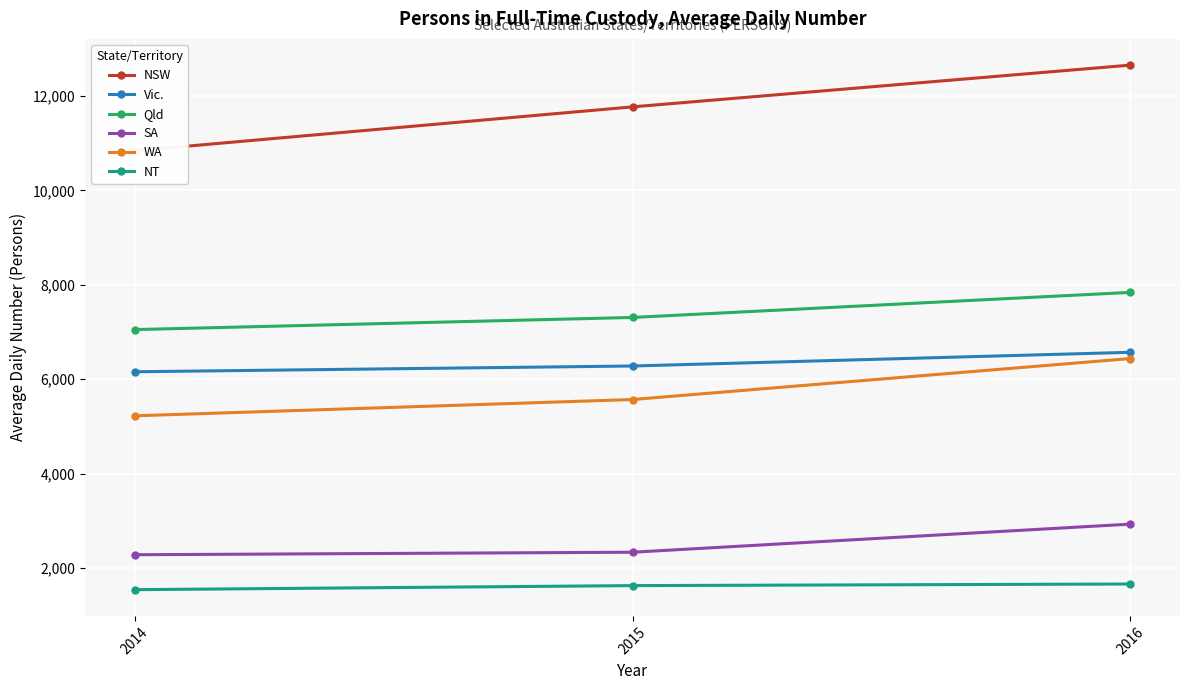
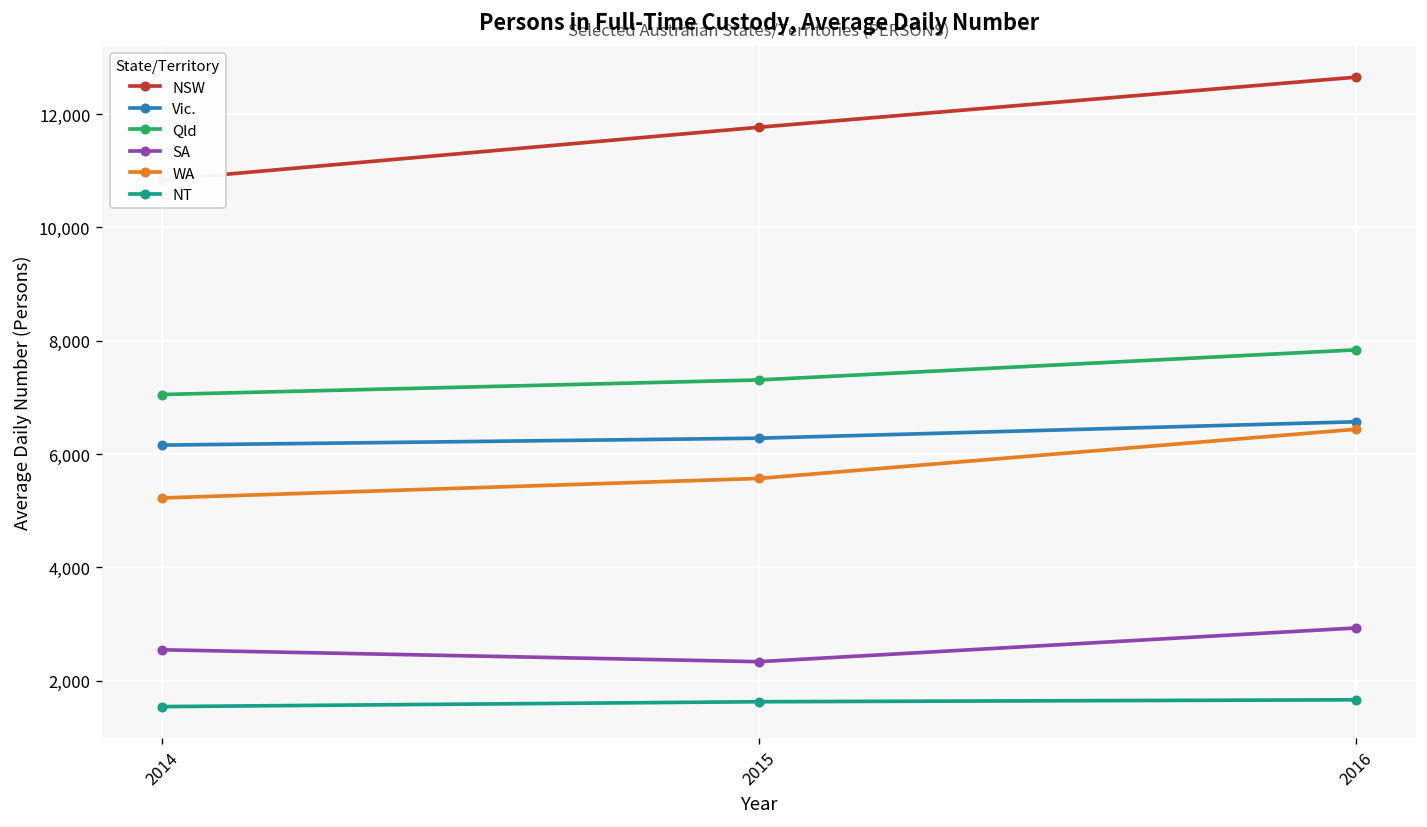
SA, 2014: 2,300 -> 2,500
